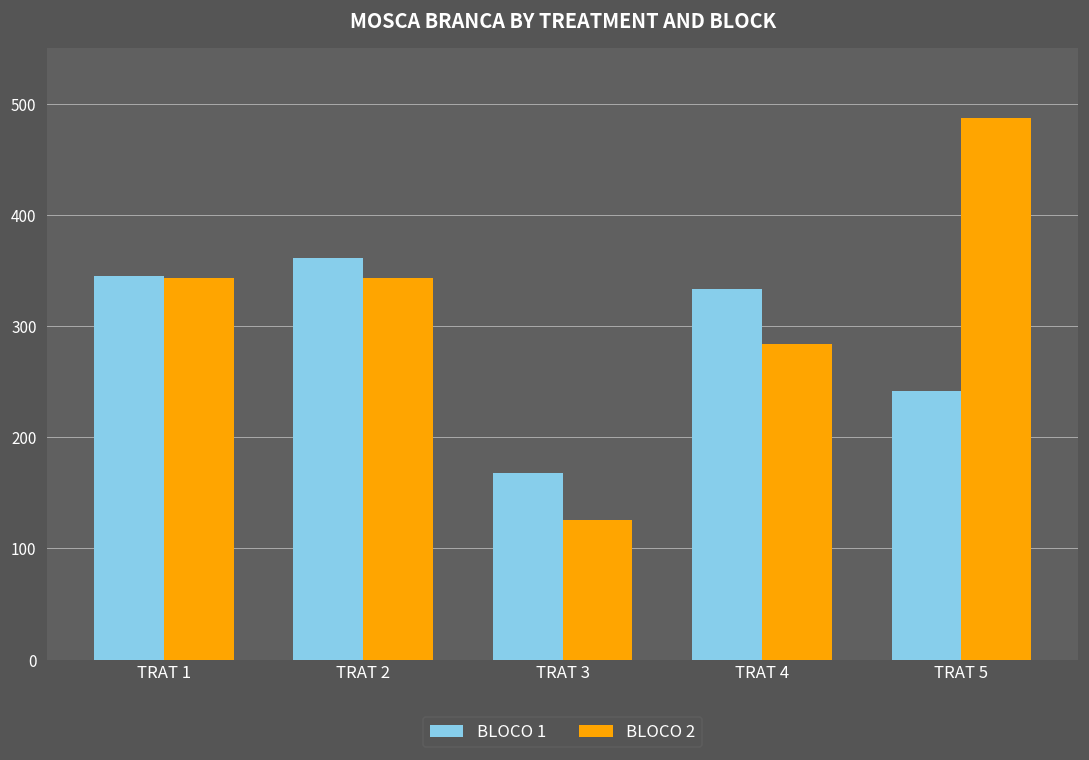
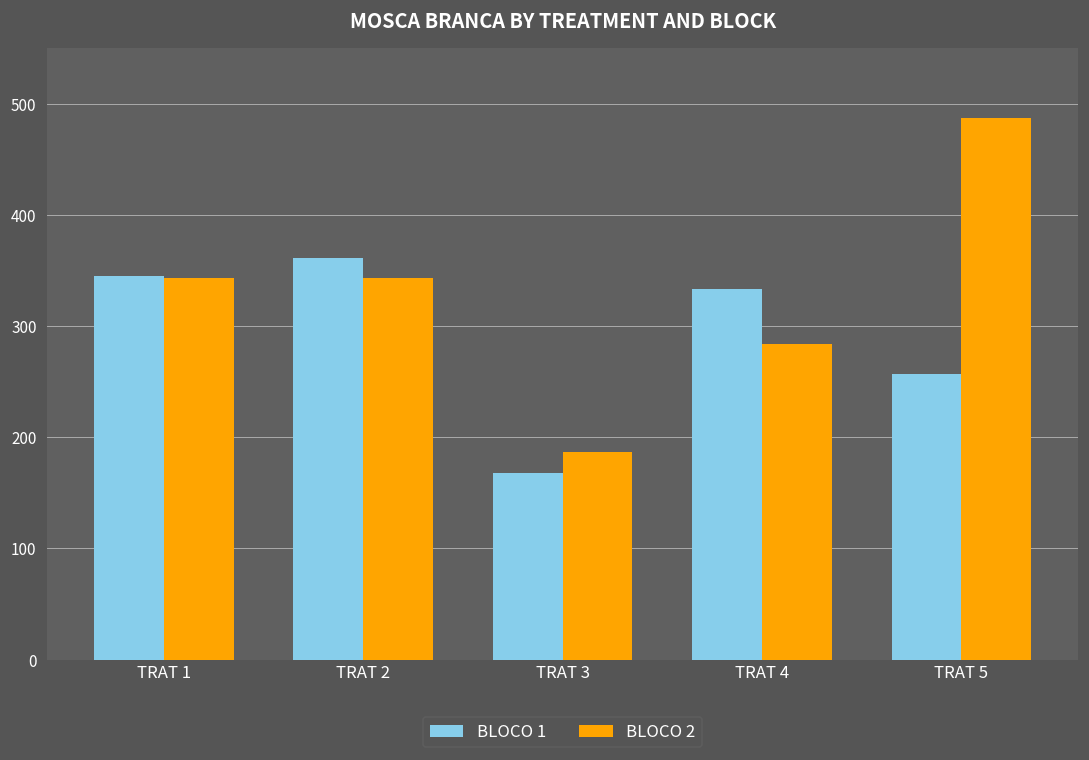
BLOCO 2, TRAT 3: 126 -> 187
BLOCO 1, TRAT 5: 241 -> 257
